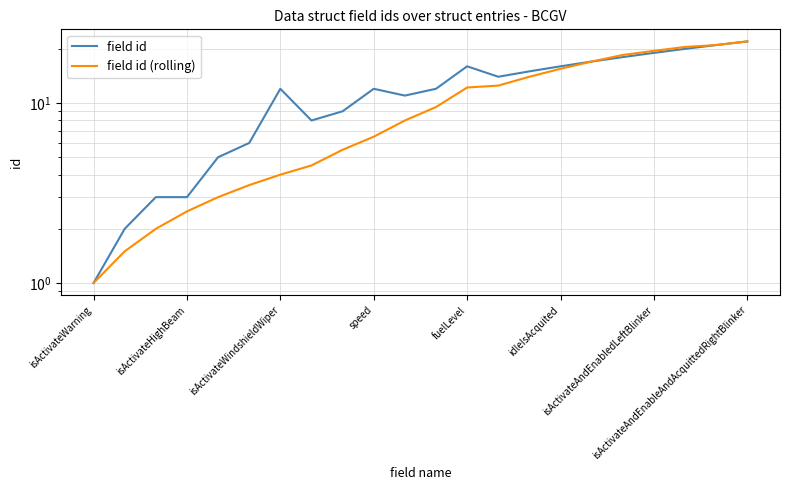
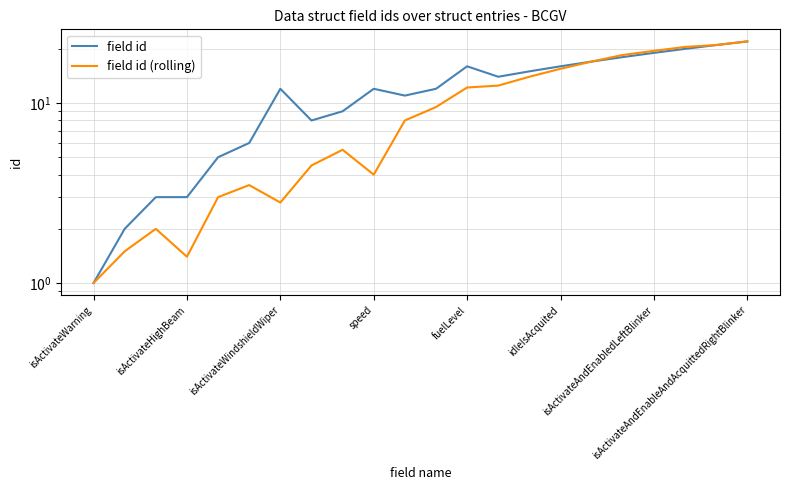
field id (rolling), isActivateHighBeam: 2.5 -> 1.4
field id (rolling), isActivateWindshieldWiper: 4.0 -> 2.8
field id (rolling), speed: 6.5 -> 4.0
